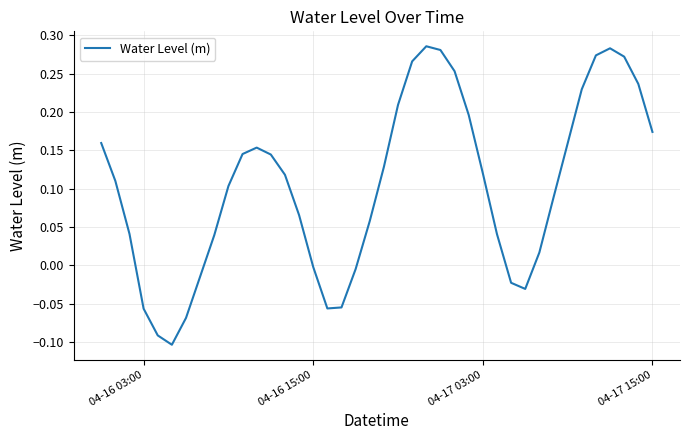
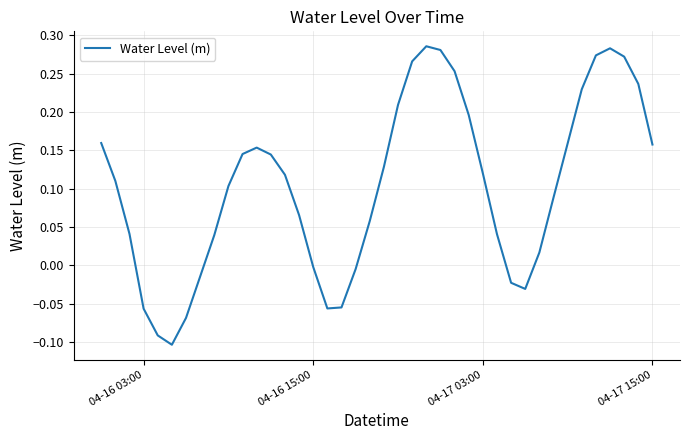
04-17 15:00: 0.17 -> 0.16
